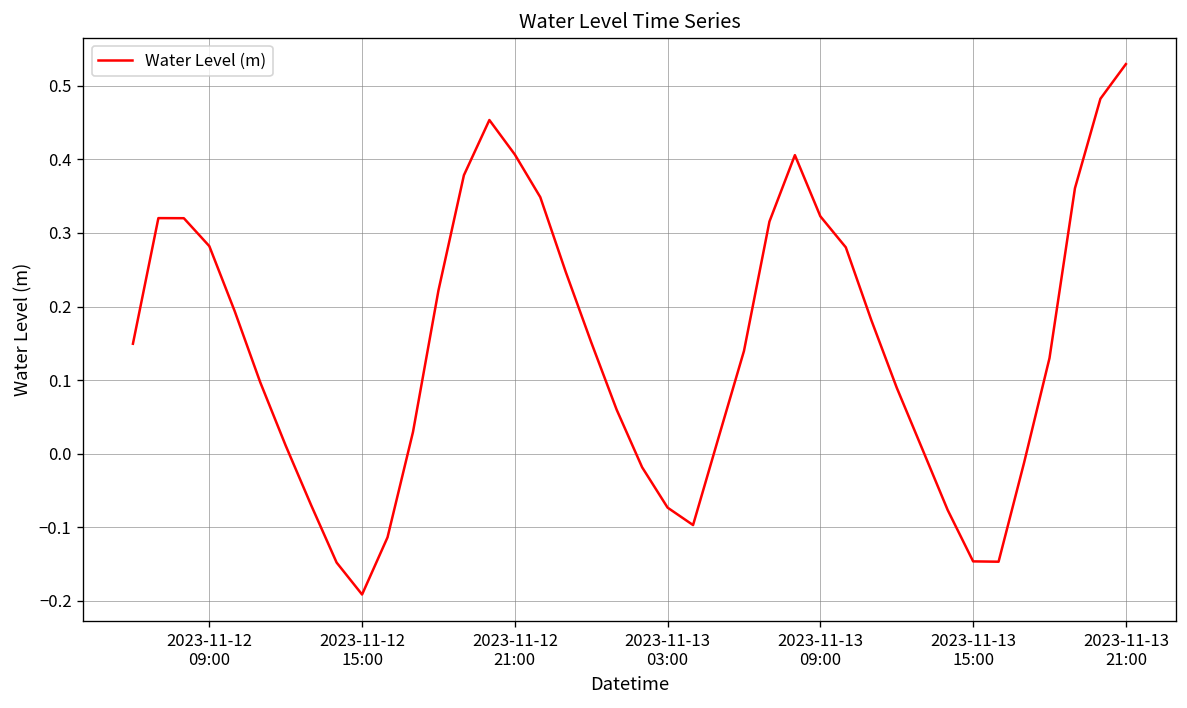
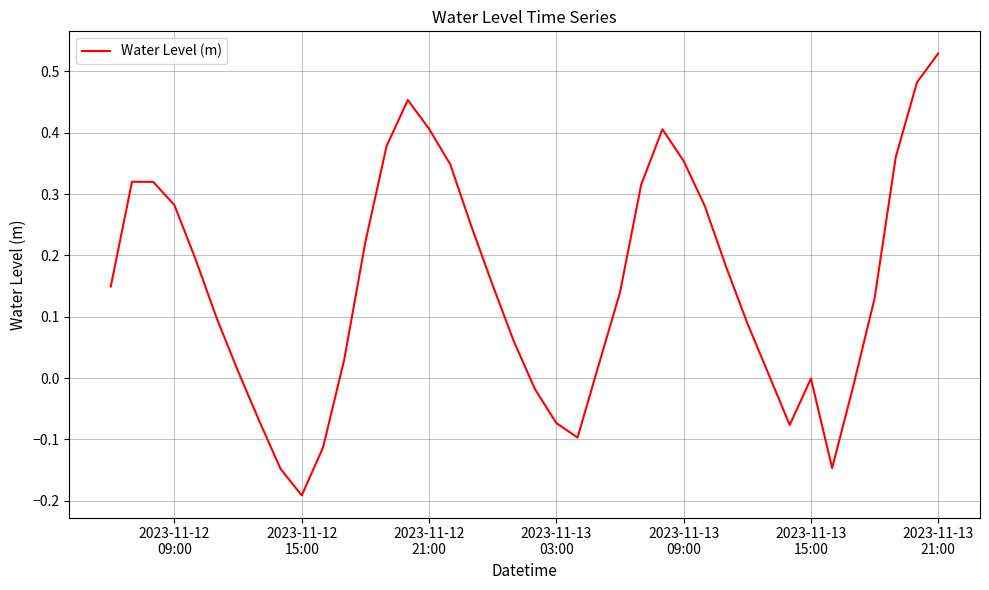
2023-11-13 09:00: 0.32 -> 0.35
2023-11-13 15:00: -0.15 -> 0.00
